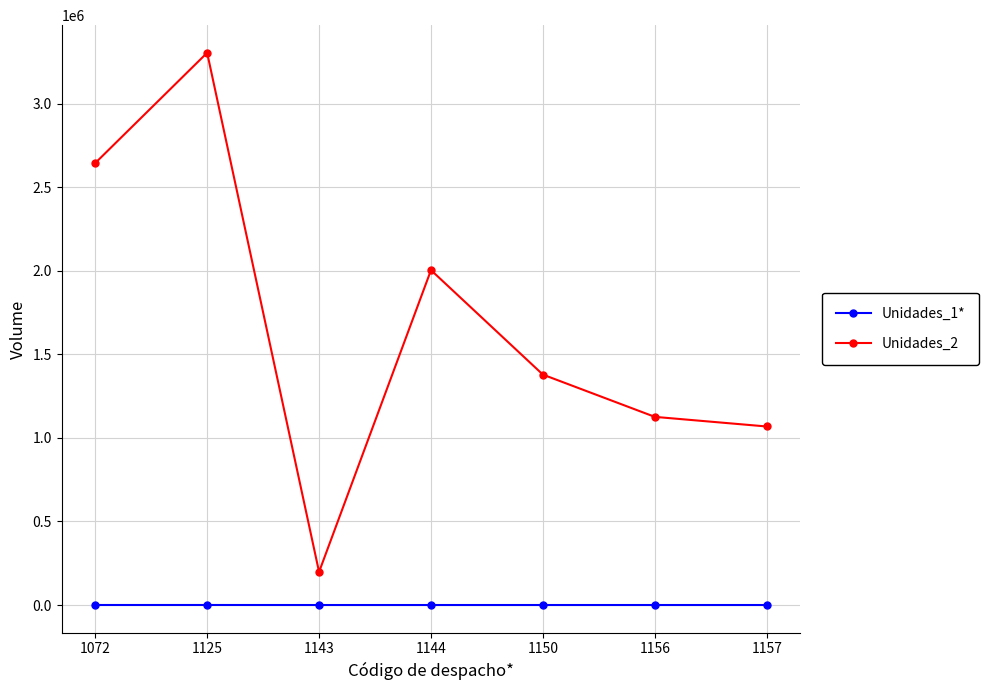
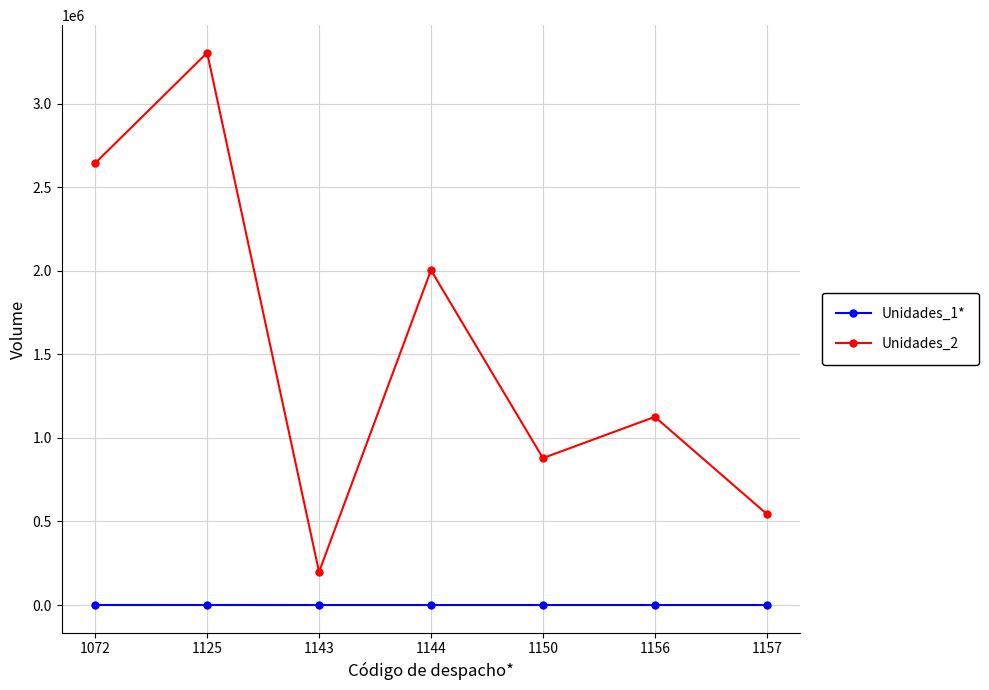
Unidades_2, 1150: 1380000 -> 880000
Unidades_2, 1157: 1070000 -> 540000
